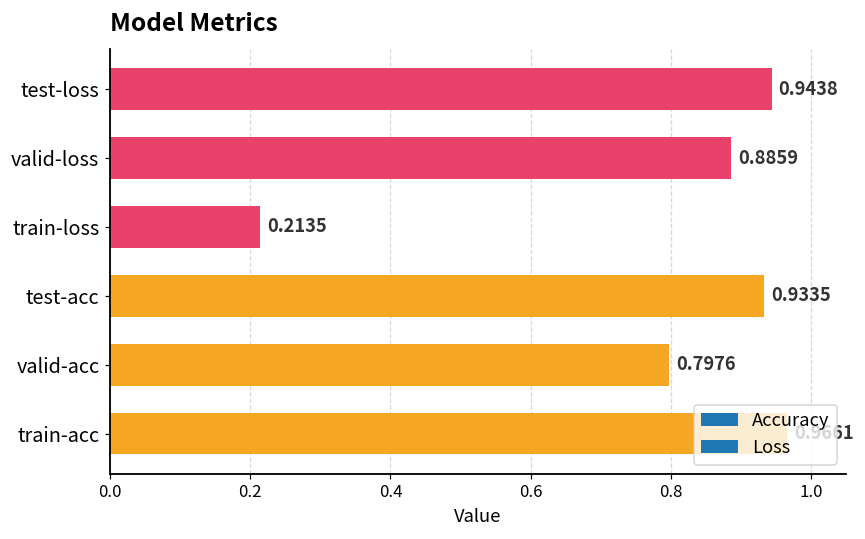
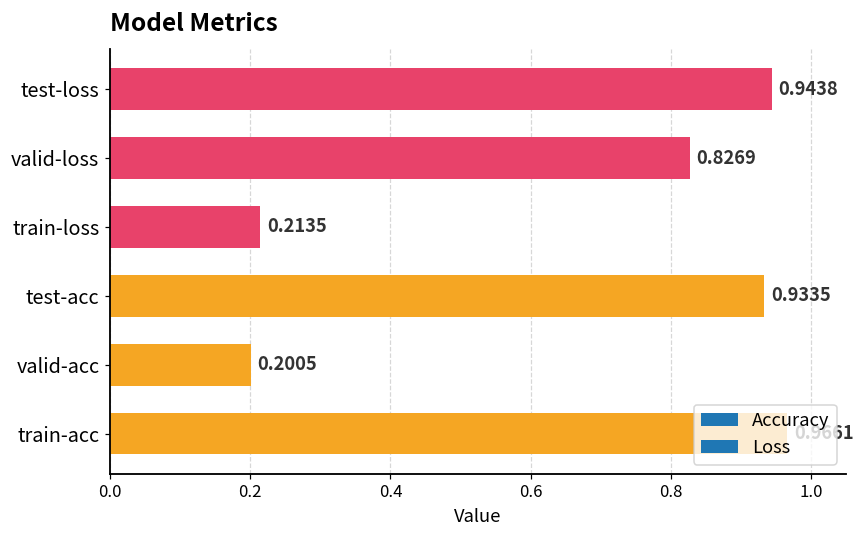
valid-loss: 0.8859 -> 0.8269
valid-acc: 0.7976 -> 0.2005
